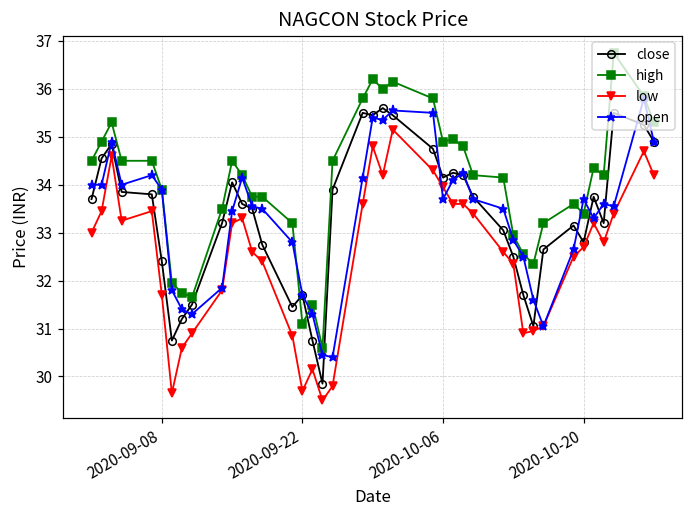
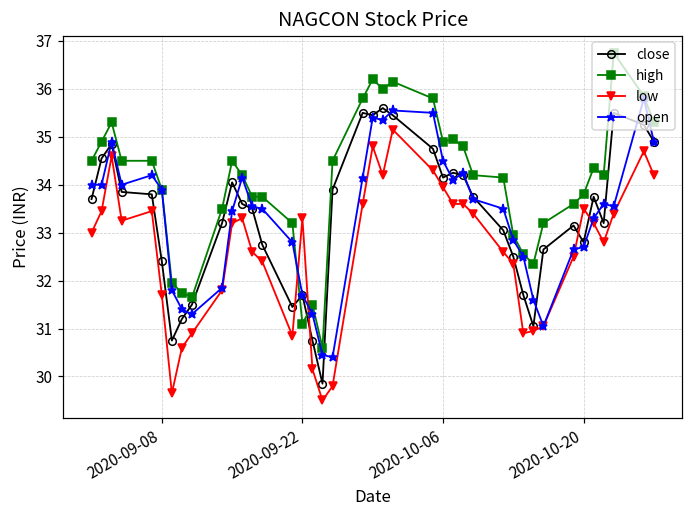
low, 2020-09-22: 29.7 -> 33.3
open, 2020-10-06: 33.7 -> 34.5
high, 2020-10-20: 33.4 -> 33.8
low, 2020-10-20: 32.7 -> 33.5
open, 2020-10-20: 33.7 -> 32.7
